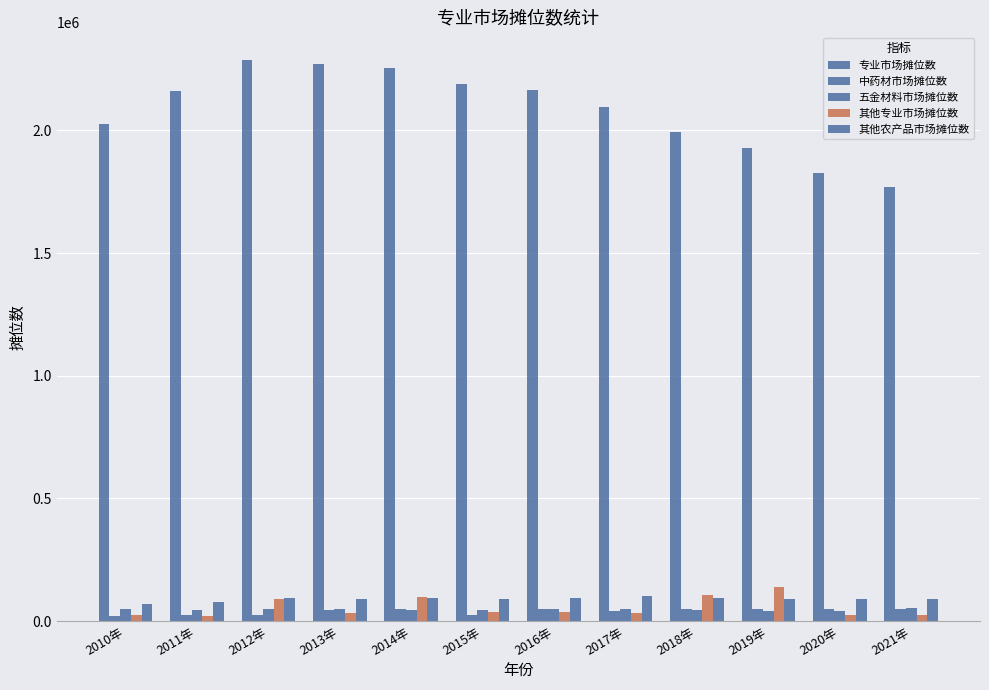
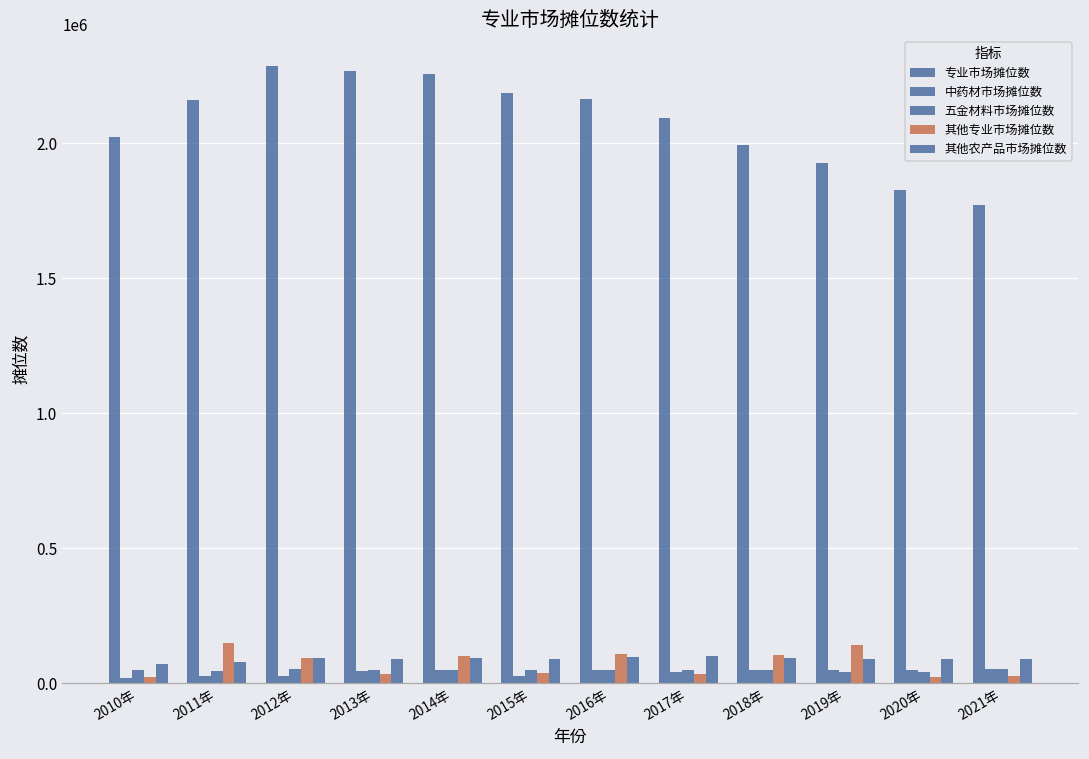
其他专业市场摊位数, 2011年: 20000 -> 150000
其他专业市场摊位数, 2016年: 40000 -> 110000
